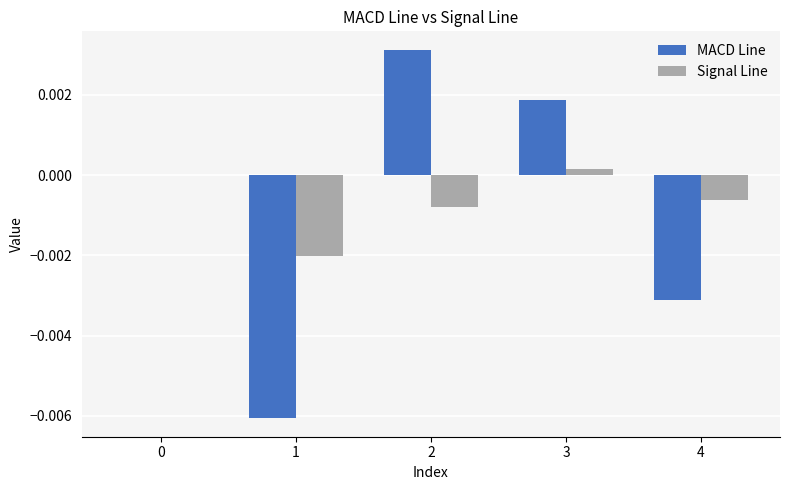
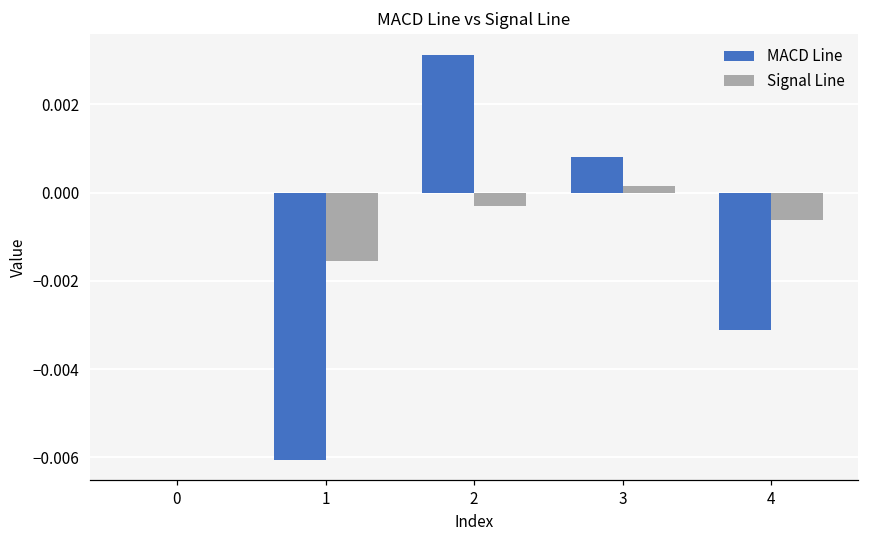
Signal Line, 1: -0.0020 -> -0.0015
Signal Line, 2: -0.0008 -> -0.0003
MACD Line, 3: 0.0019 -> 0.0008
